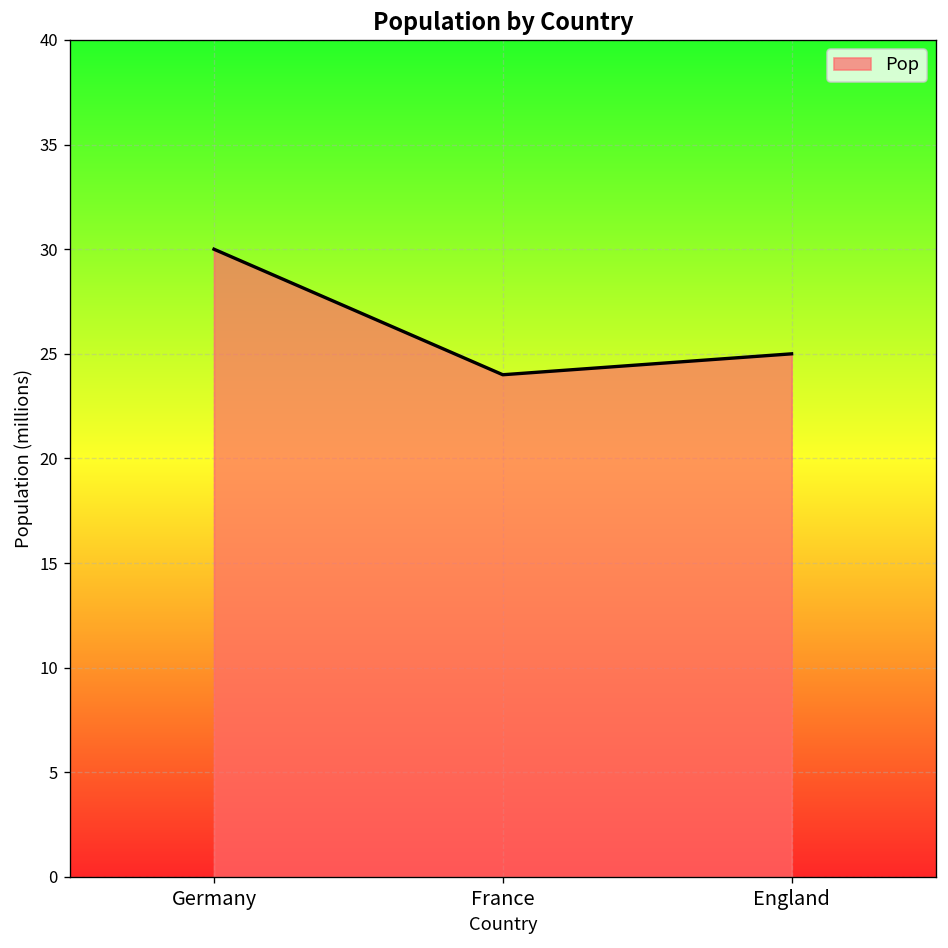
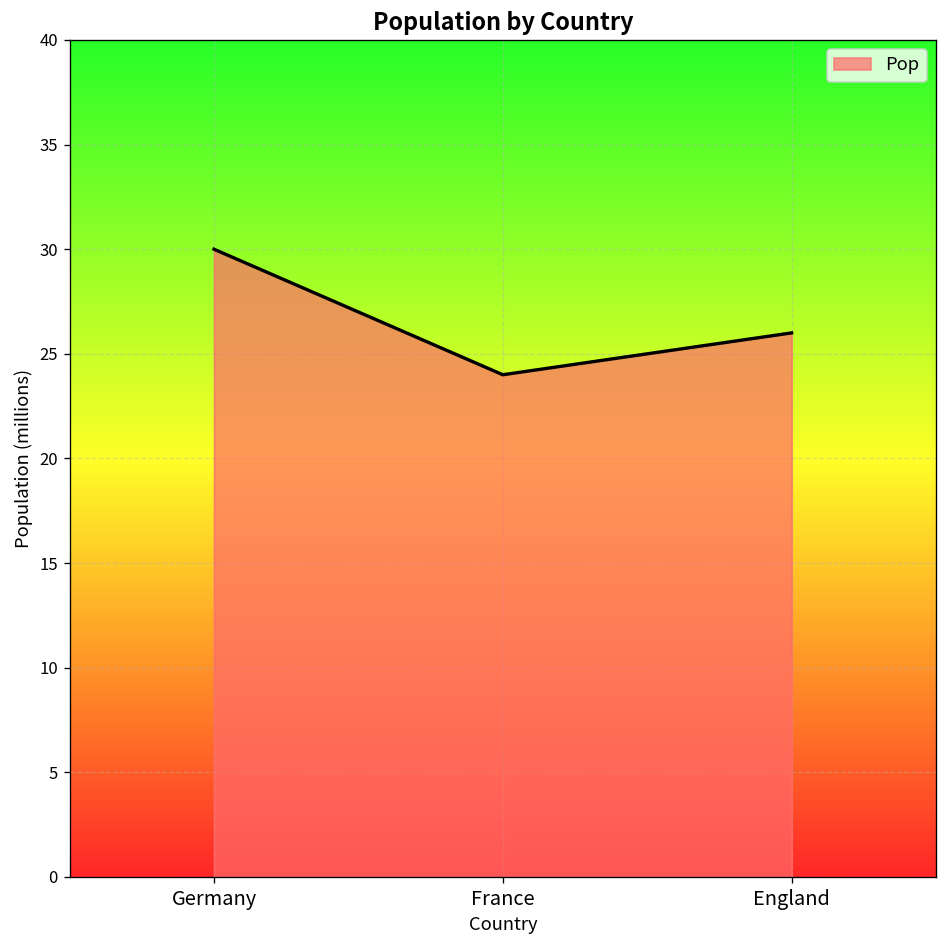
England: 25 -> 26
